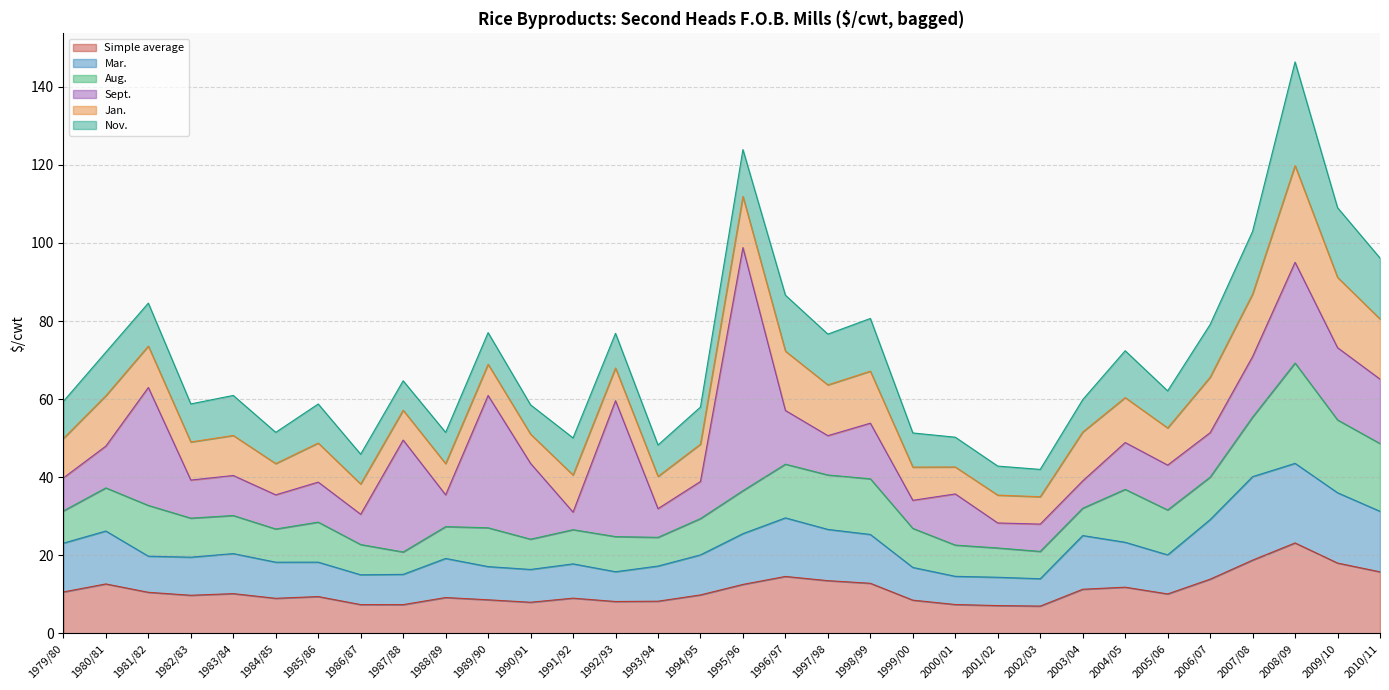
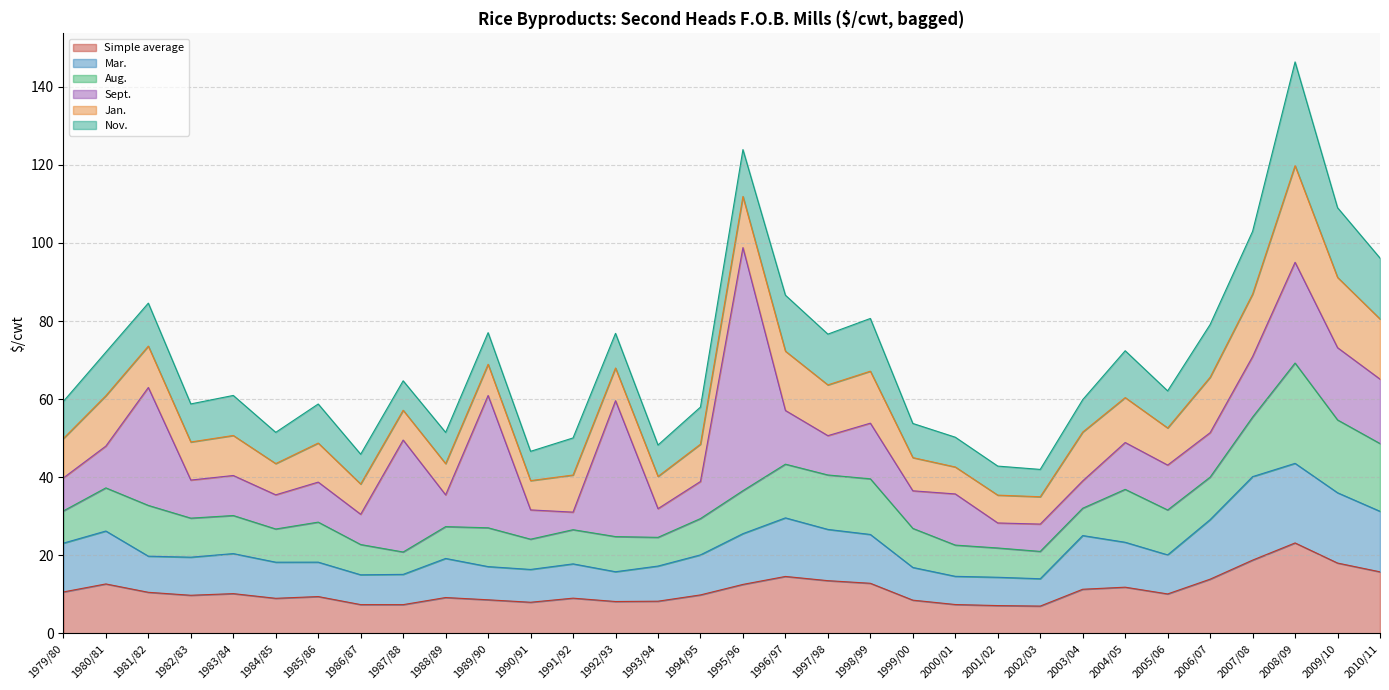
Sept., 1990/91: 19 -> 8
Sept., 1999/00: 7 -> 10
